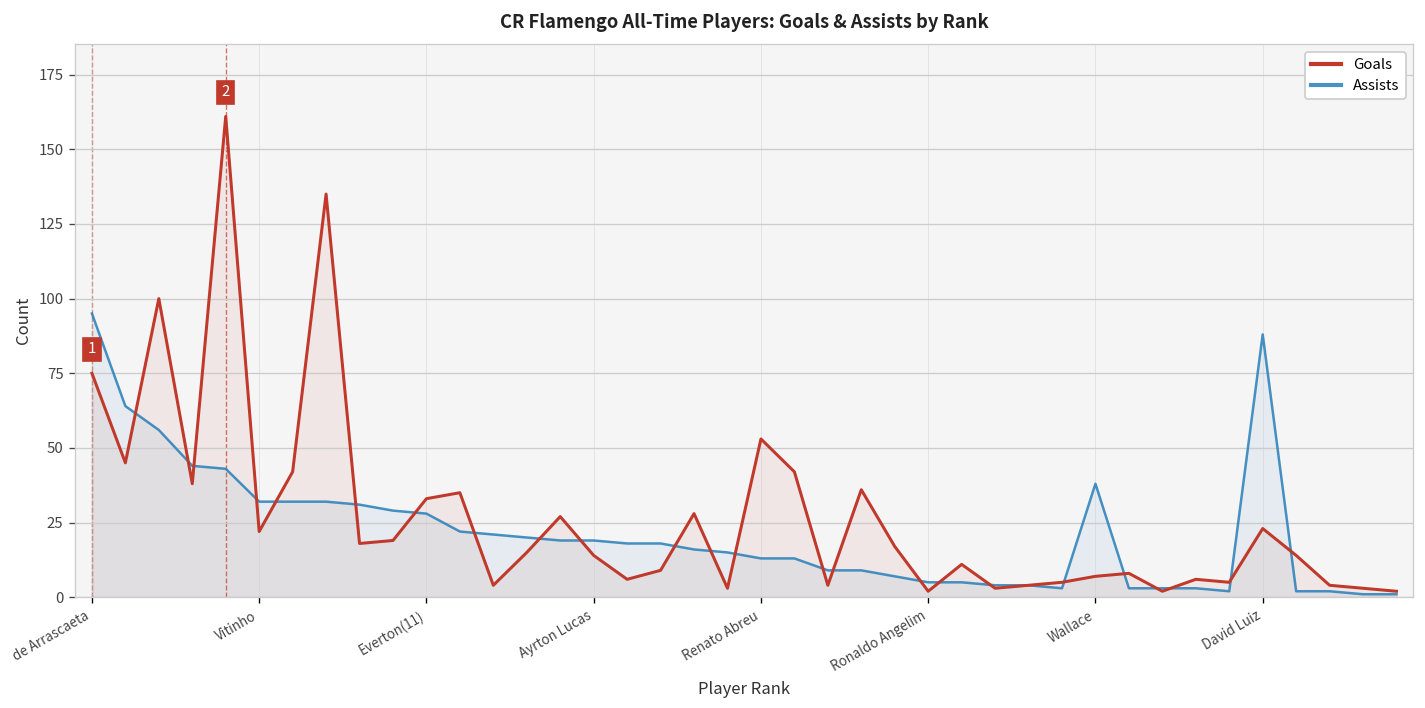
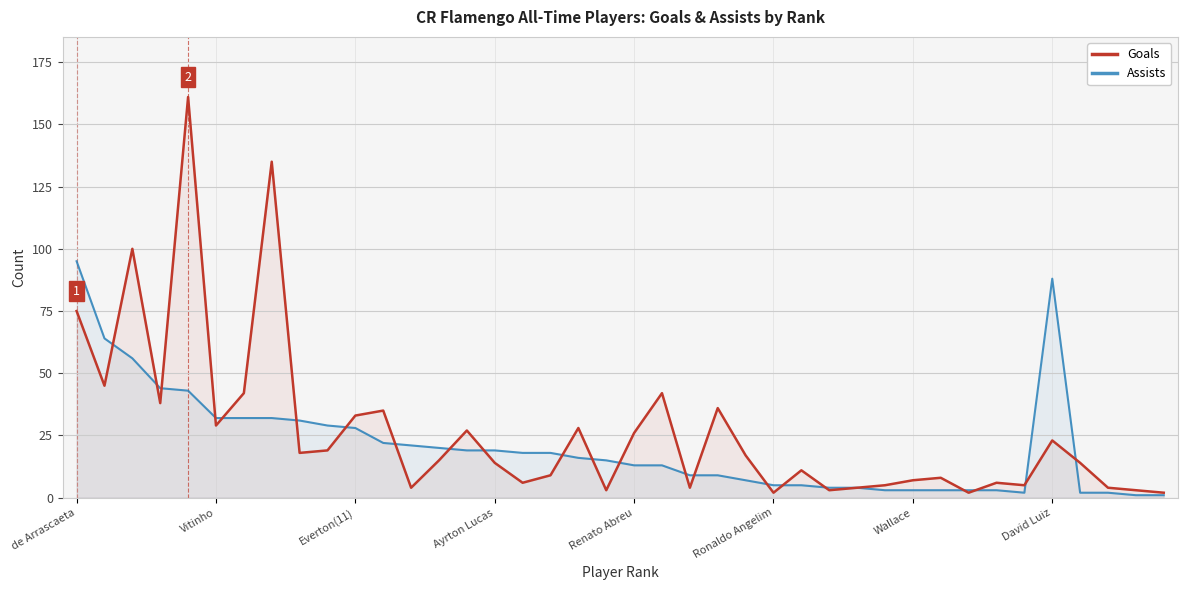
Goals, Vitinho: 22 -> 29
Goals, Renato Abreu: 53 -> 26
Assists, Wallace: 38 -> 3
